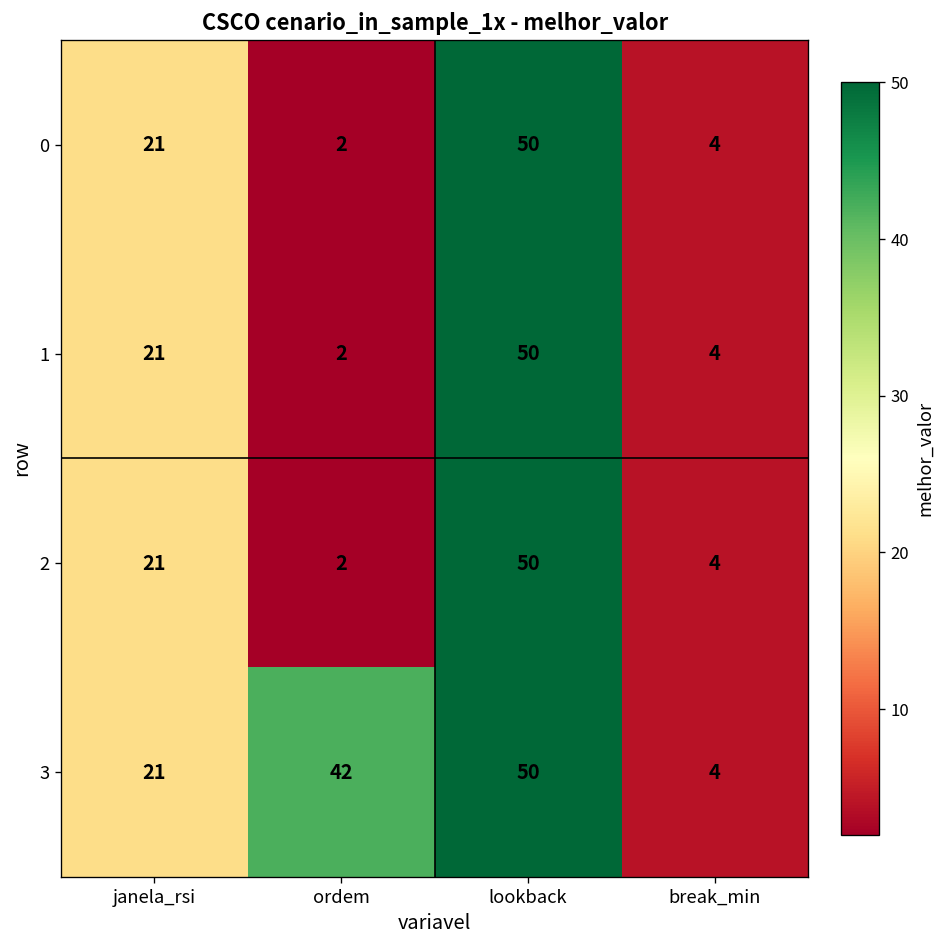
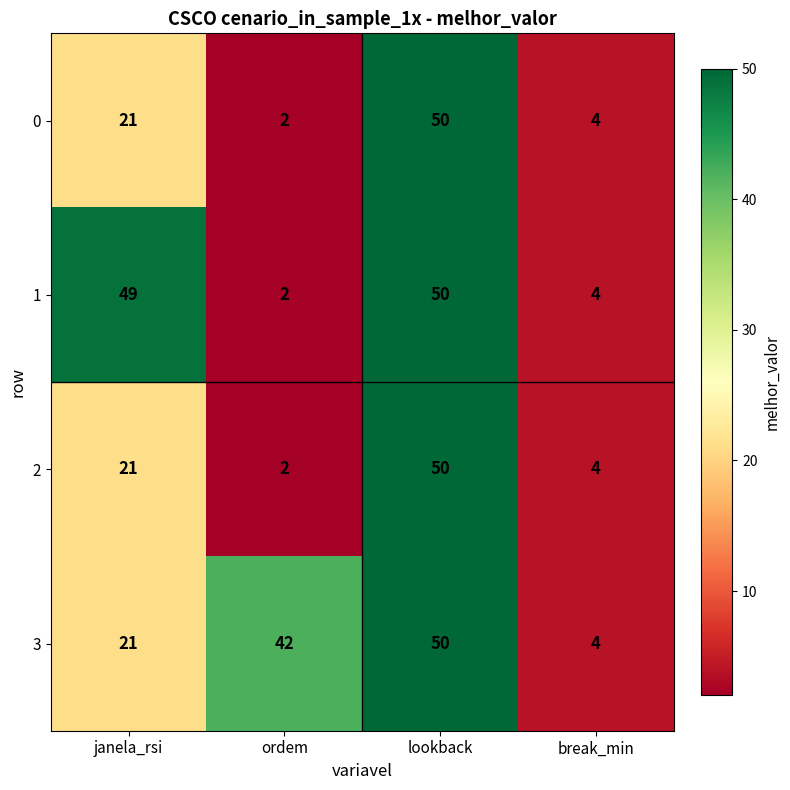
1, janela_rsi: 21 -> 49
